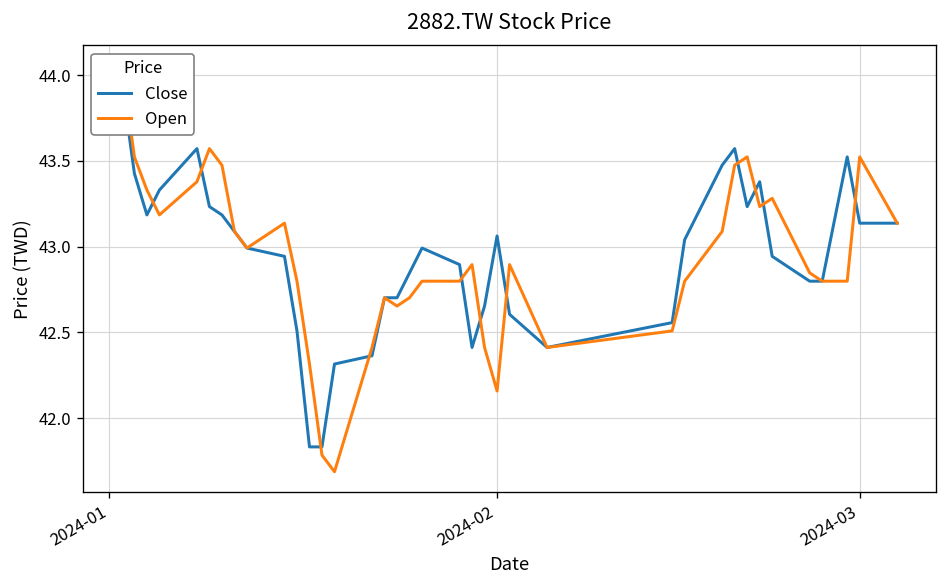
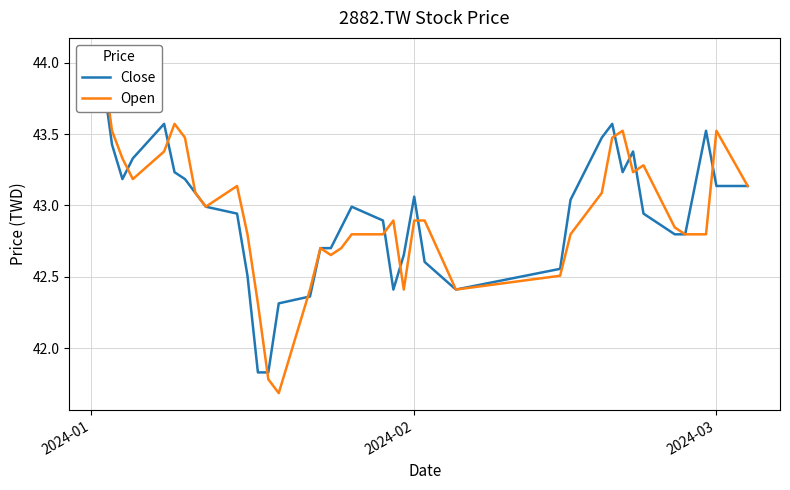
Open, 2024-02: 42.16 -> 42.89
